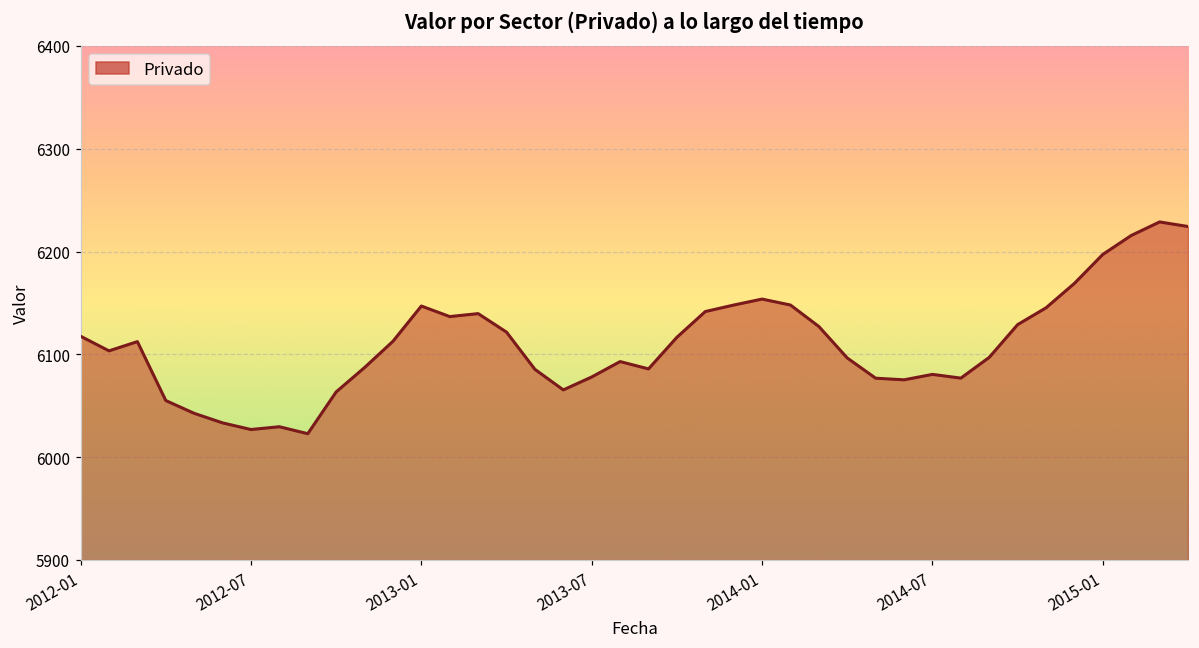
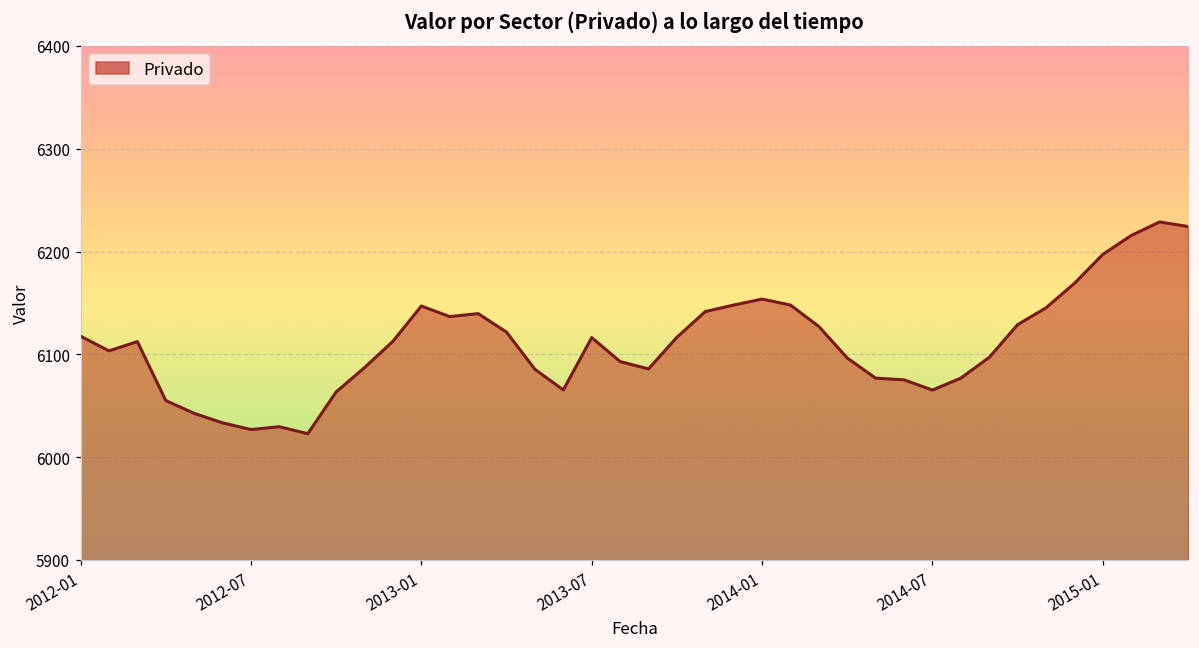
2013-07: 6080 -> 6120
2014-07: 6080 -> 6070
